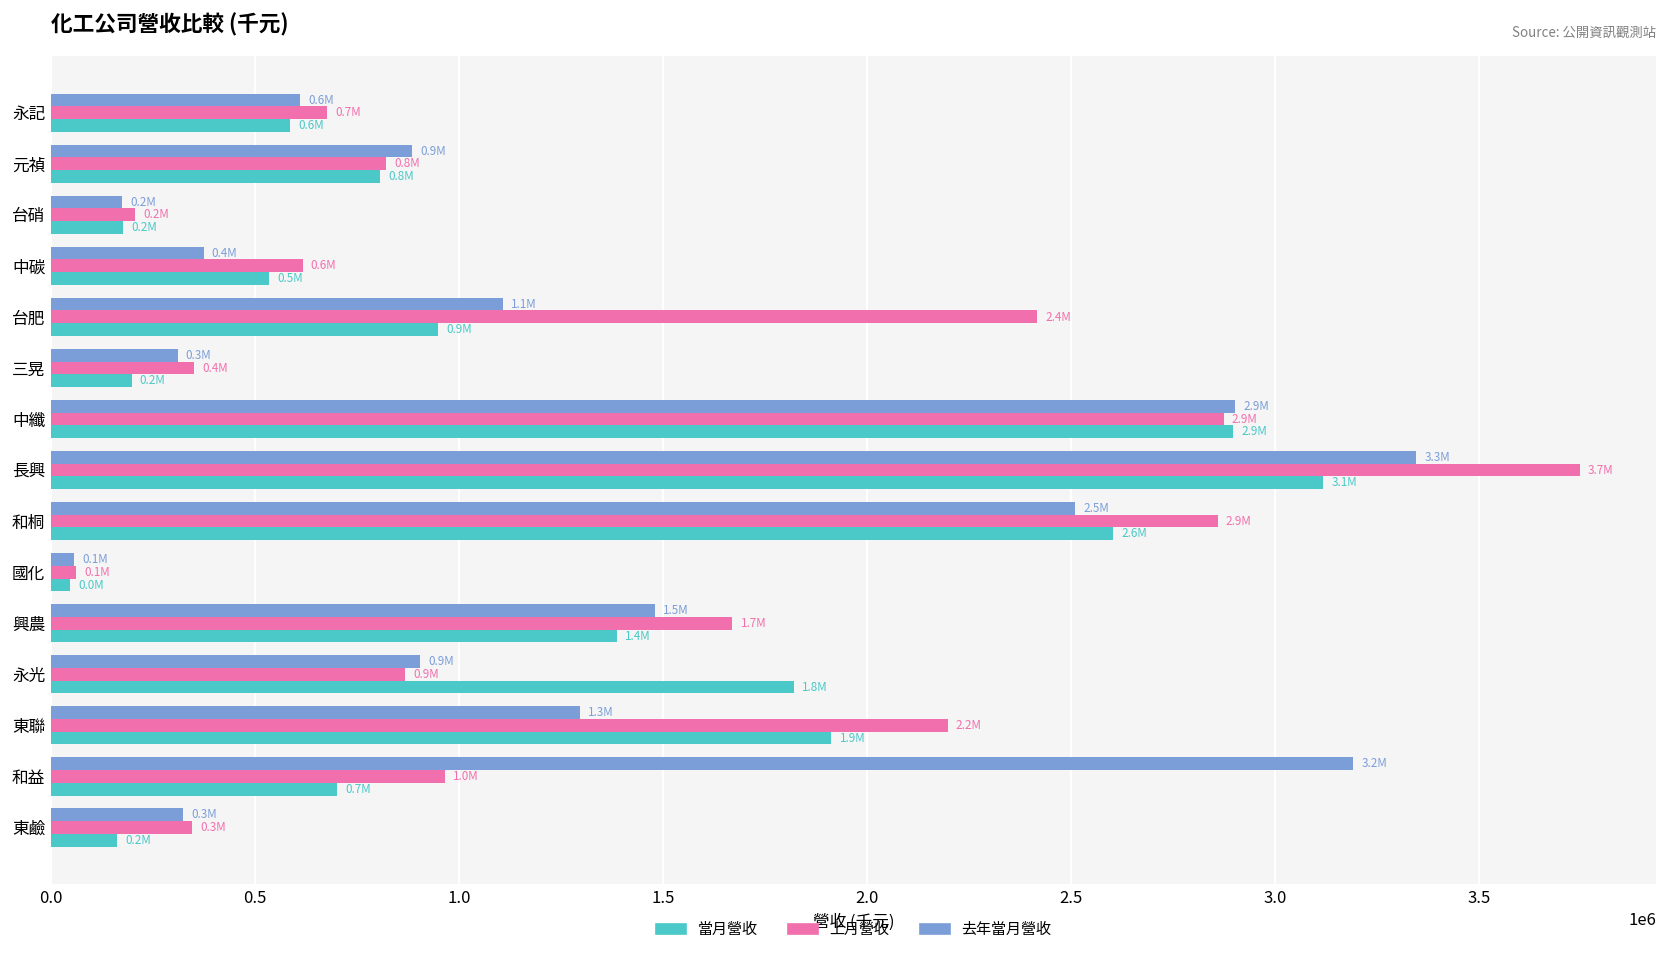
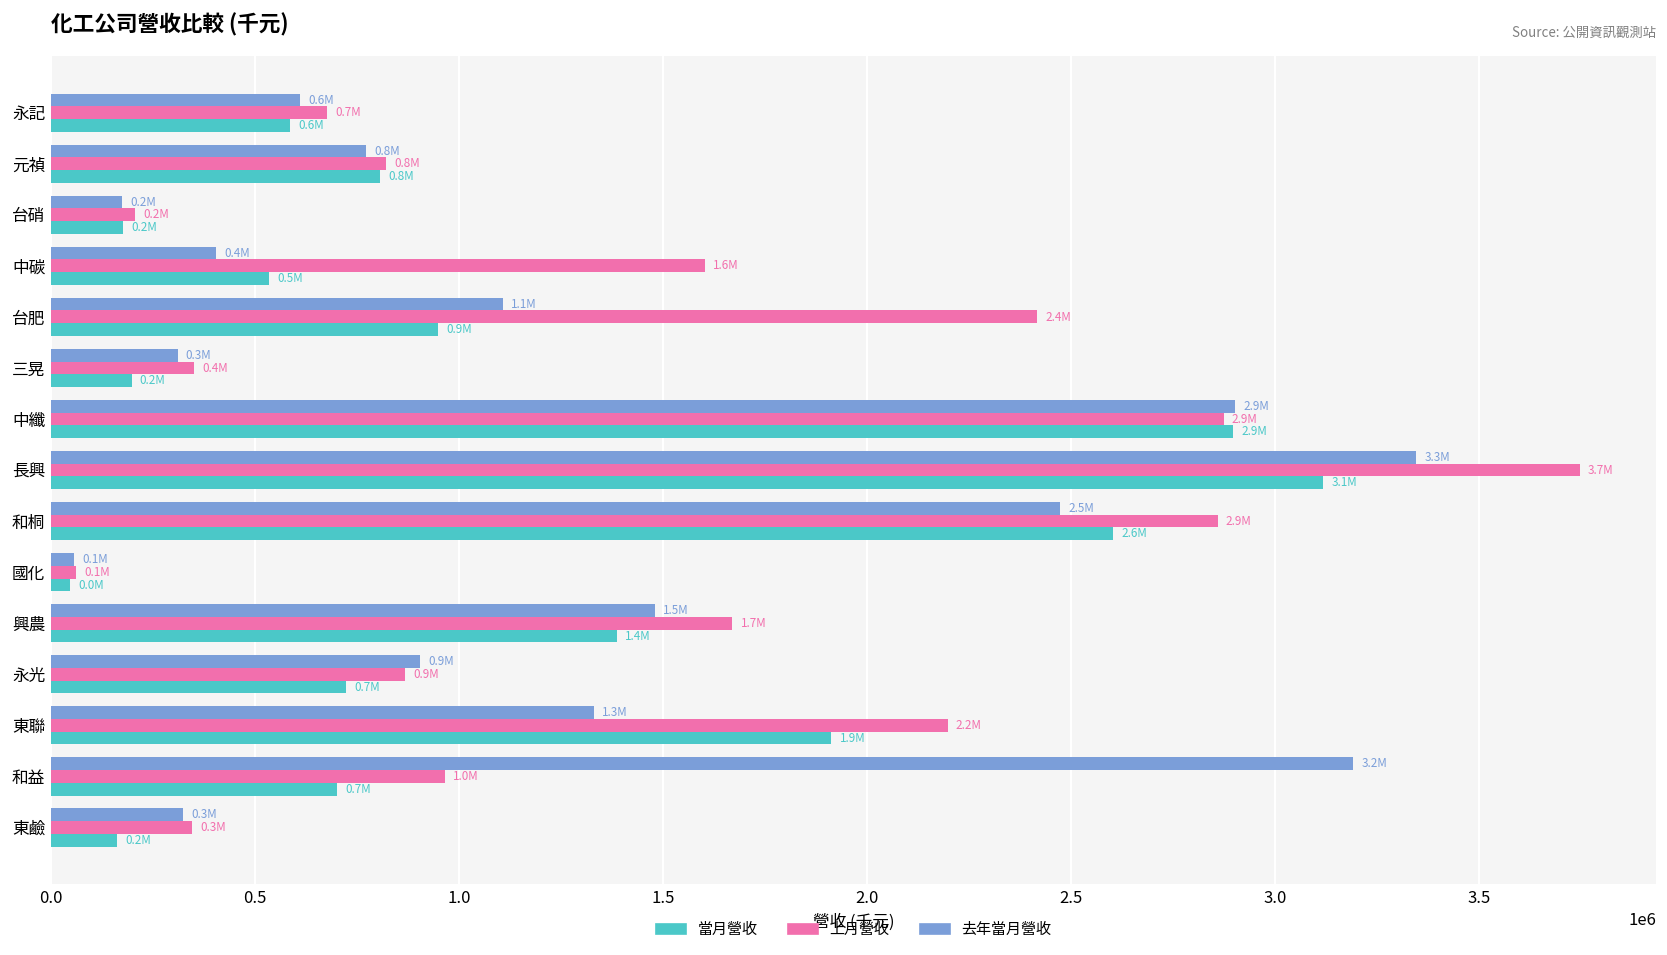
去年當月營收, 元禎: 0.9M -> 0.8M
去年當月營收, 中碳: 370000 -> 400000
上月營收, 中碳: 0.6M -> 1.6M
去年當月營收, 和桐: 2510000 -> 2470000
當月營收, 永光: 1.8M -> 0.7M
去年當月營收, 東聯: 1300000 -> 1330000
